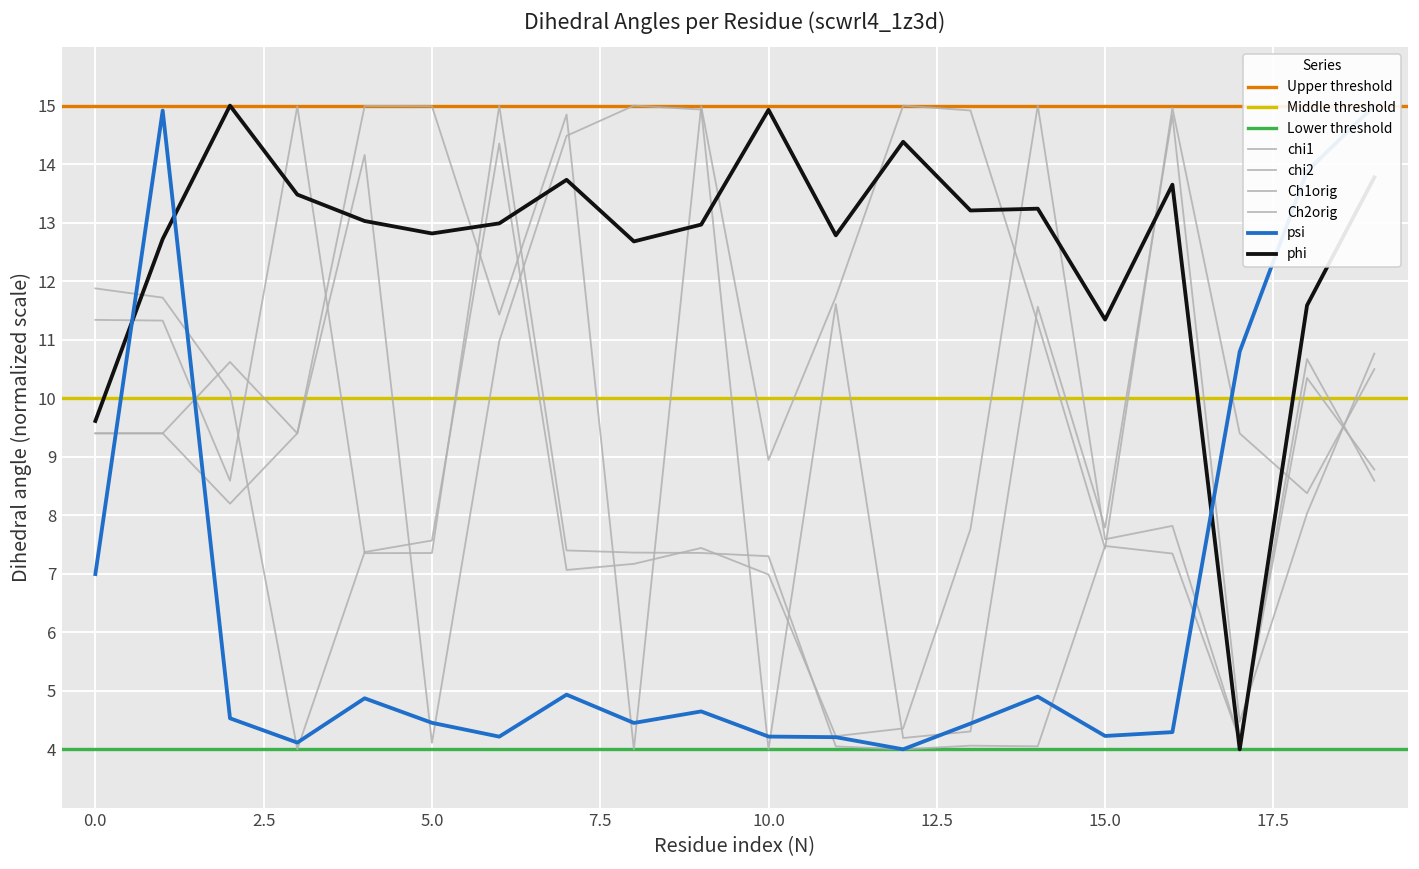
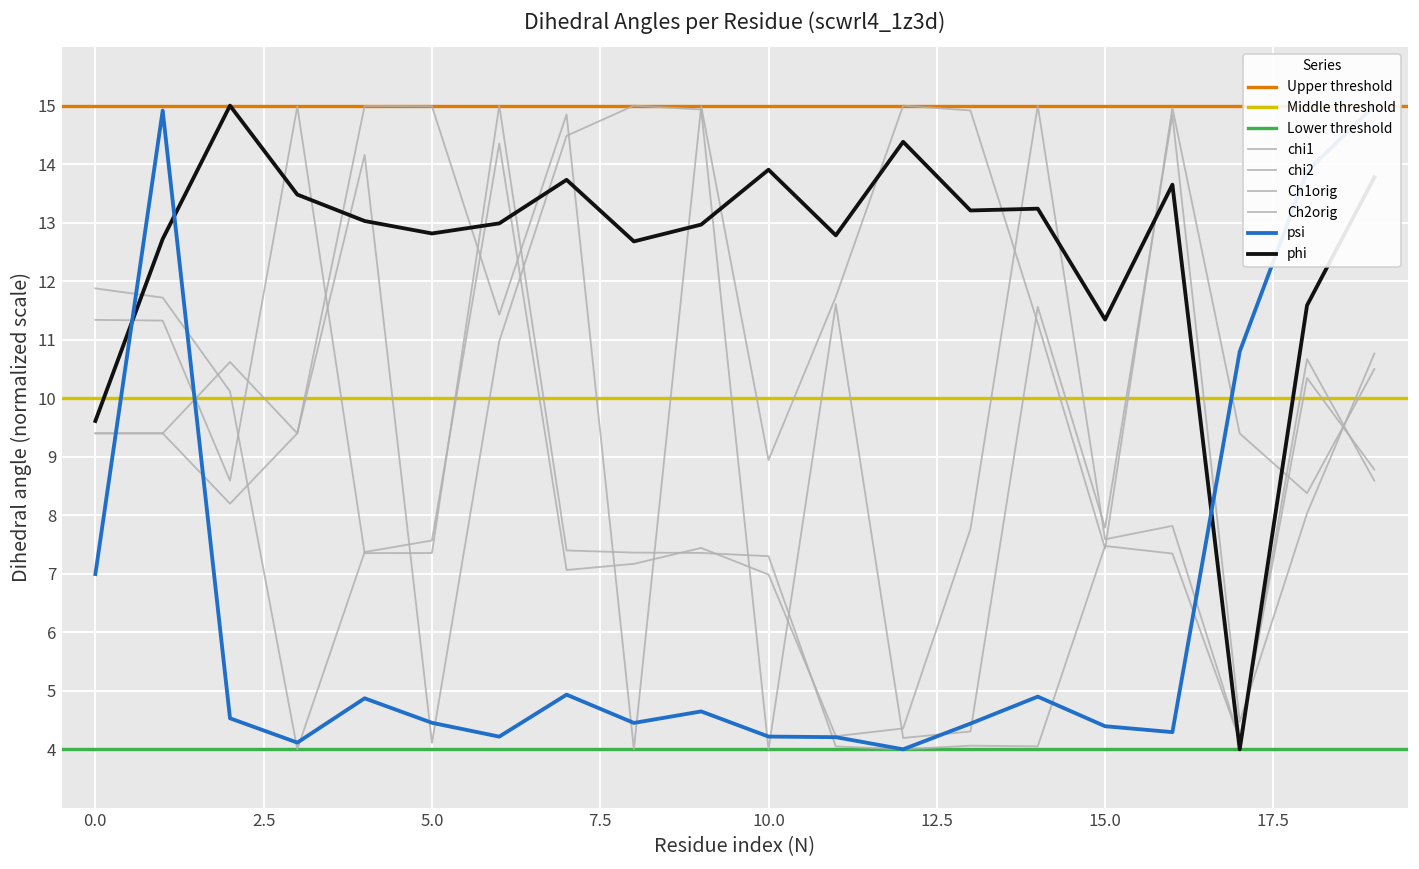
phi, 10.0: 14.9 -> 13.9
psi, 15.0: 4.2 -> 4.4
